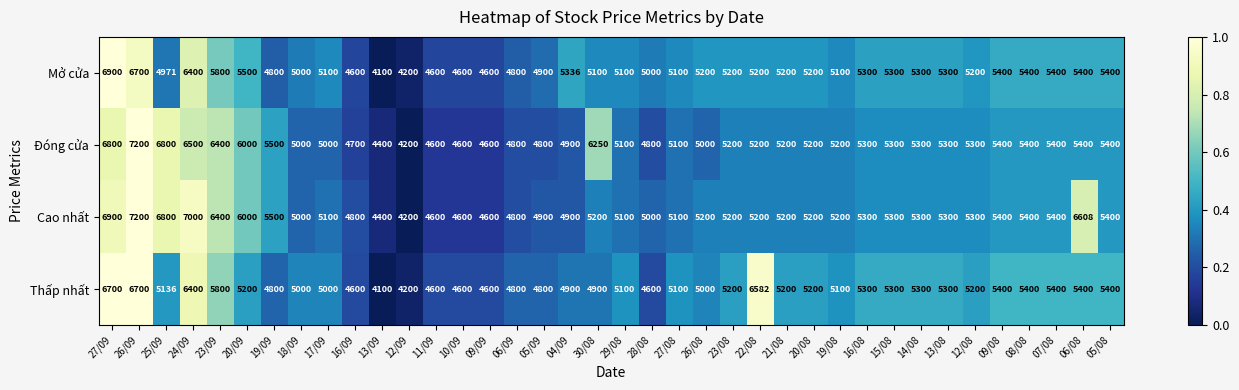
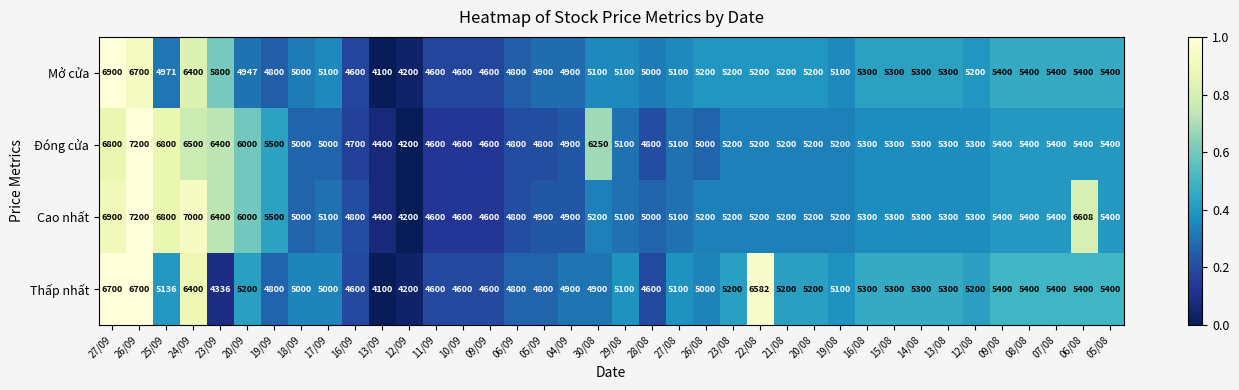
Mở cửa, 20/09: 5500 -> 4947
Mở cửa, 04/09: 5336 -> 4900
Thấp nhất, 23/09: 5800 -> 4336
